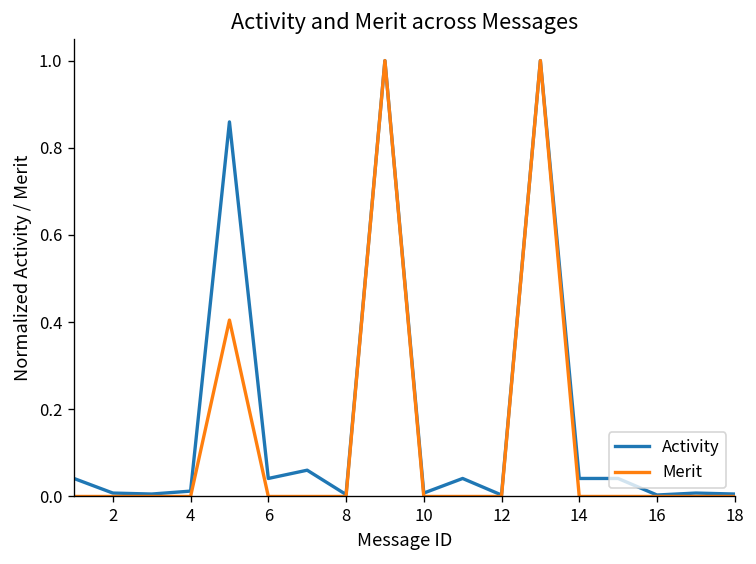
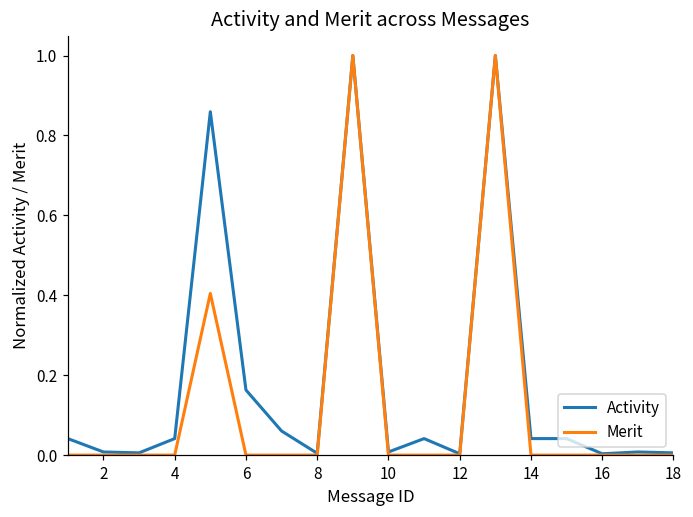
Activity, 4: 0.01 -> 0.04
Activity, 6: 0.04 -> 0.16
